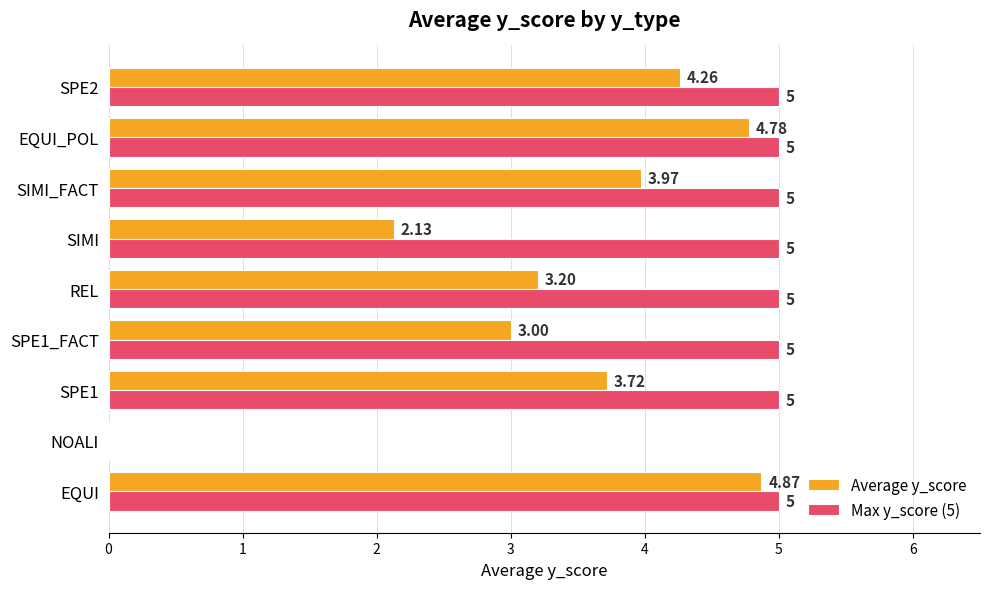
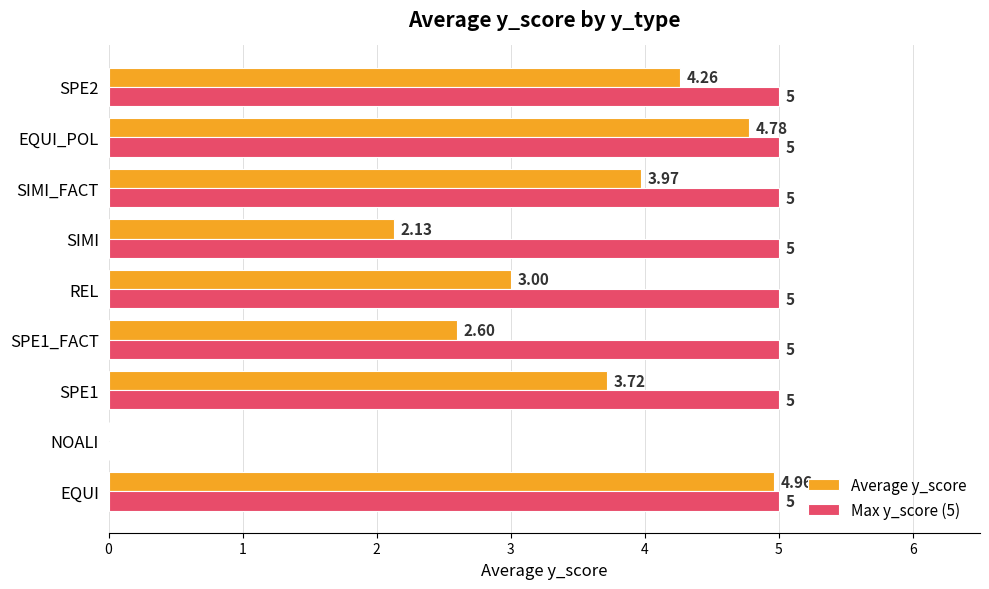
Average y_score, REL: 3.20 -> 3.00
Average y_score, SPE1_FACT: 3.00 -> 2.60
Average y_score, EQUI: 4.87 -> 4.96
